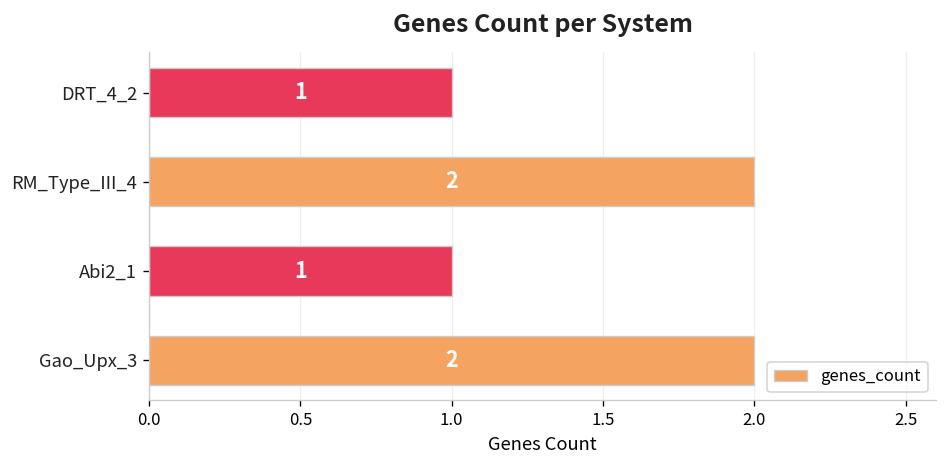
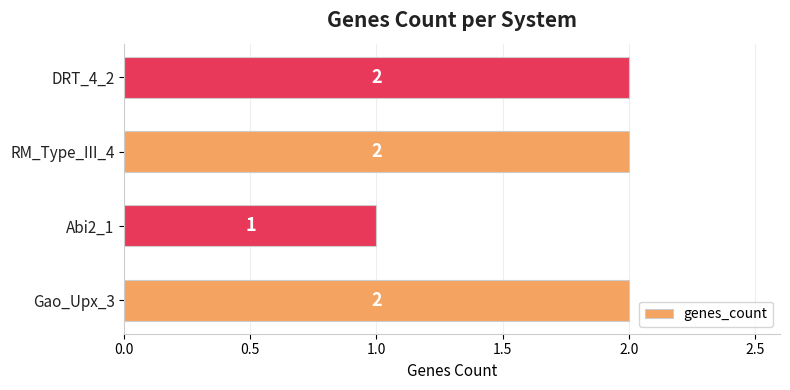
DRT_4_2: 1 -> 2
